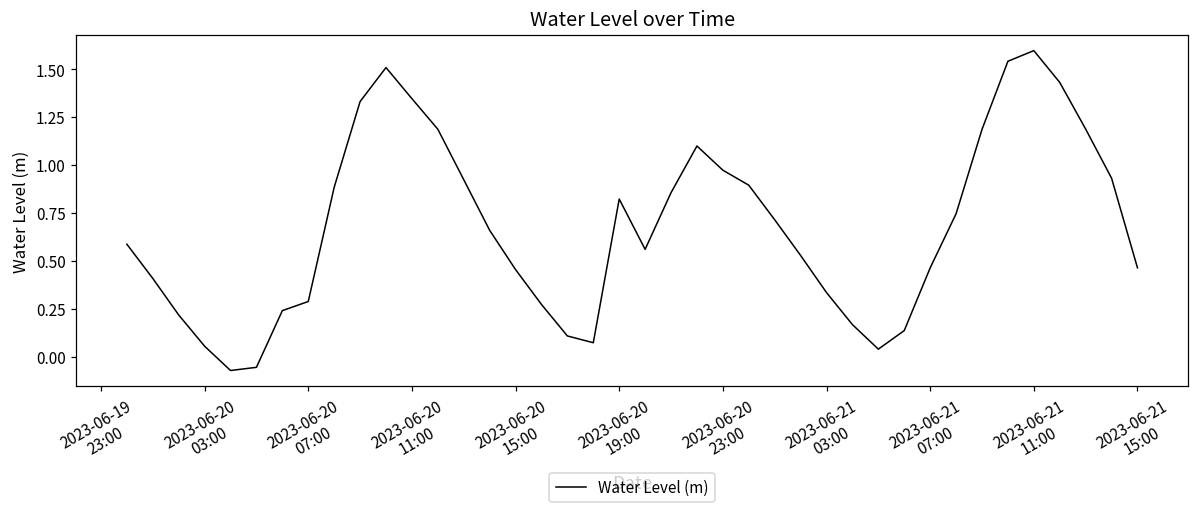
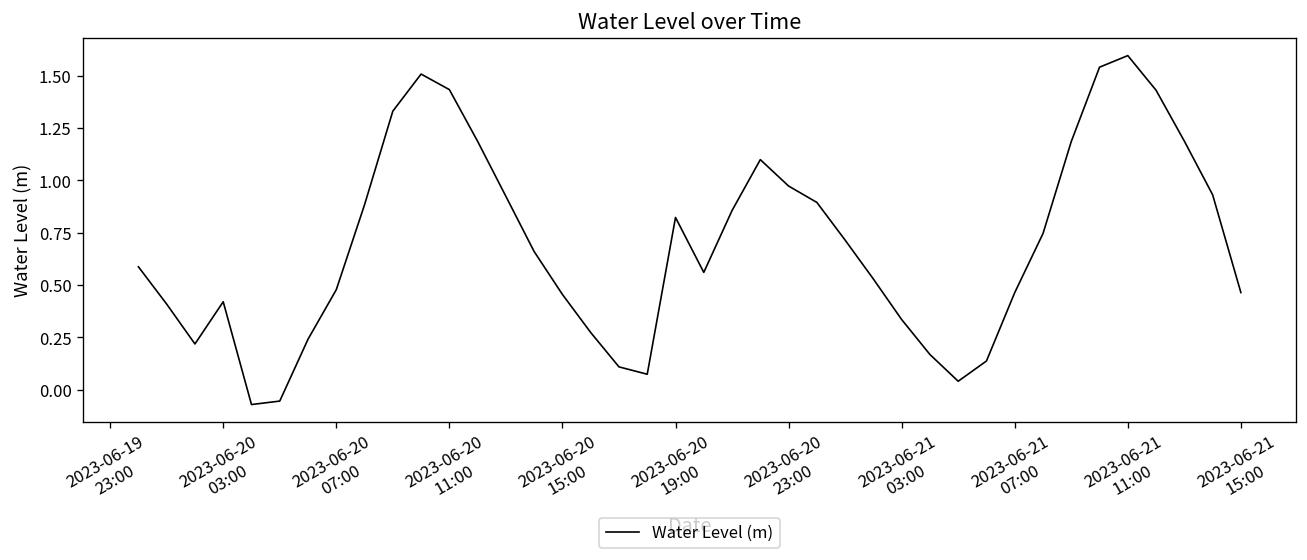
2023-06-20 03:00: 0.06 -> 0.42
2023-06-20 07:00: 0.29 -> 0.48
2023-06-20 11:00: 1.35 -> 1.43
